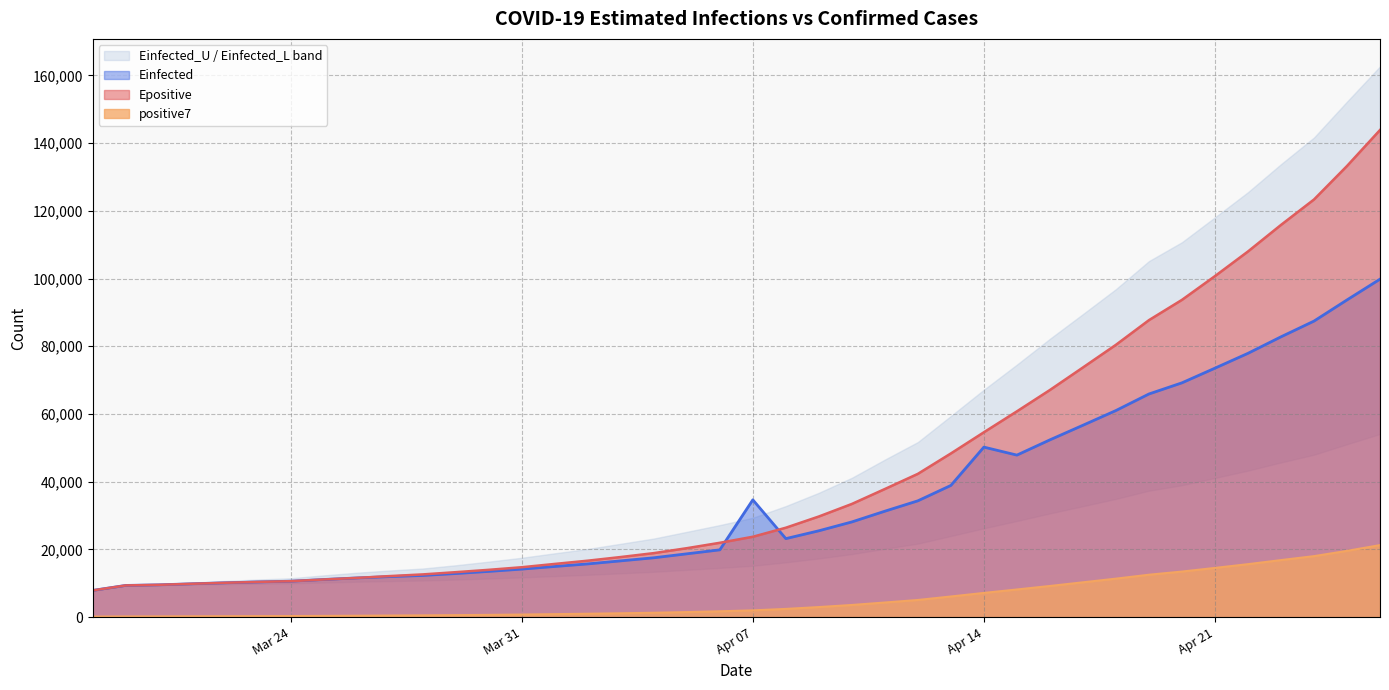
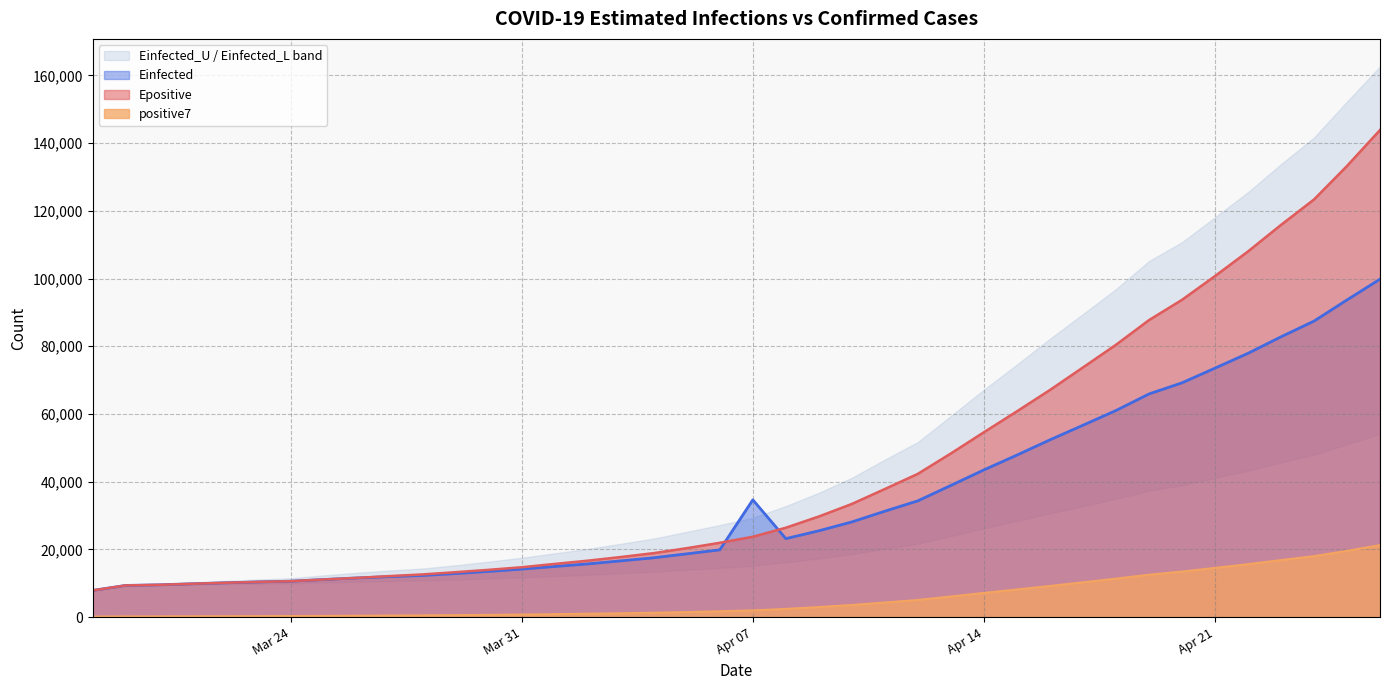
Einfected, Apr 14: 50,000 -> 43,000
